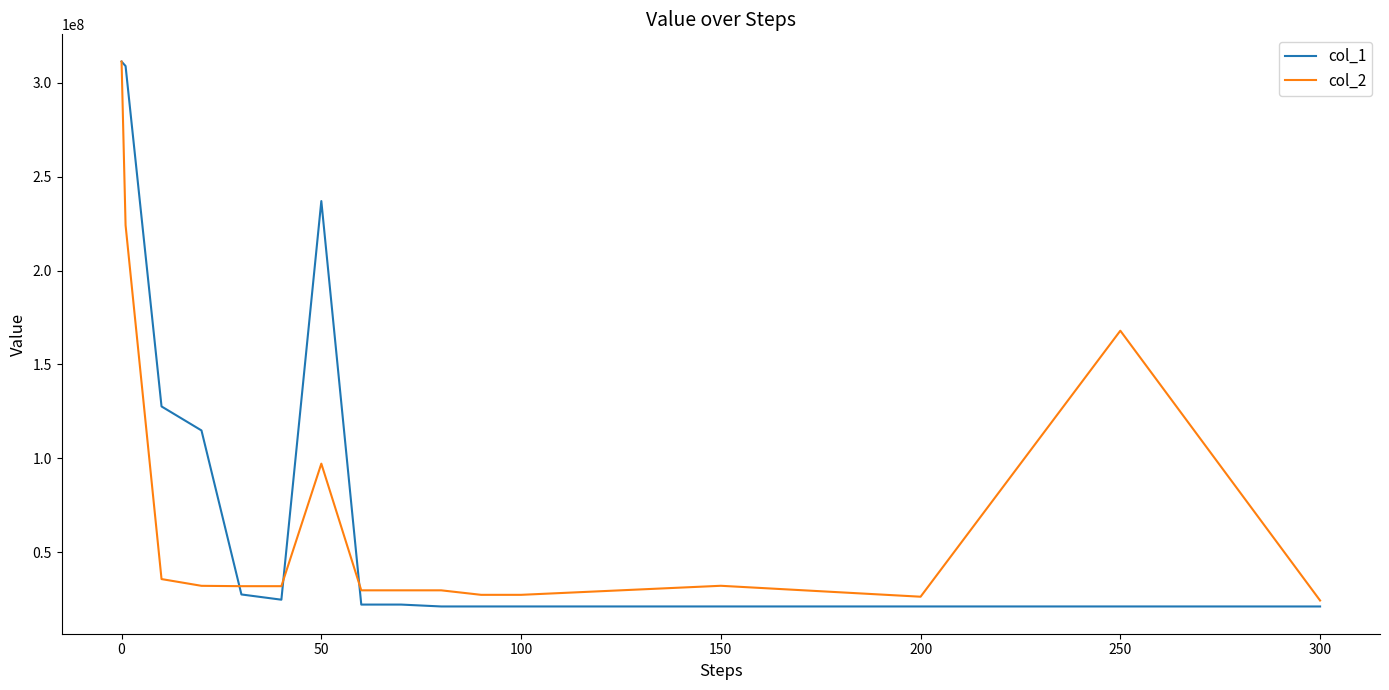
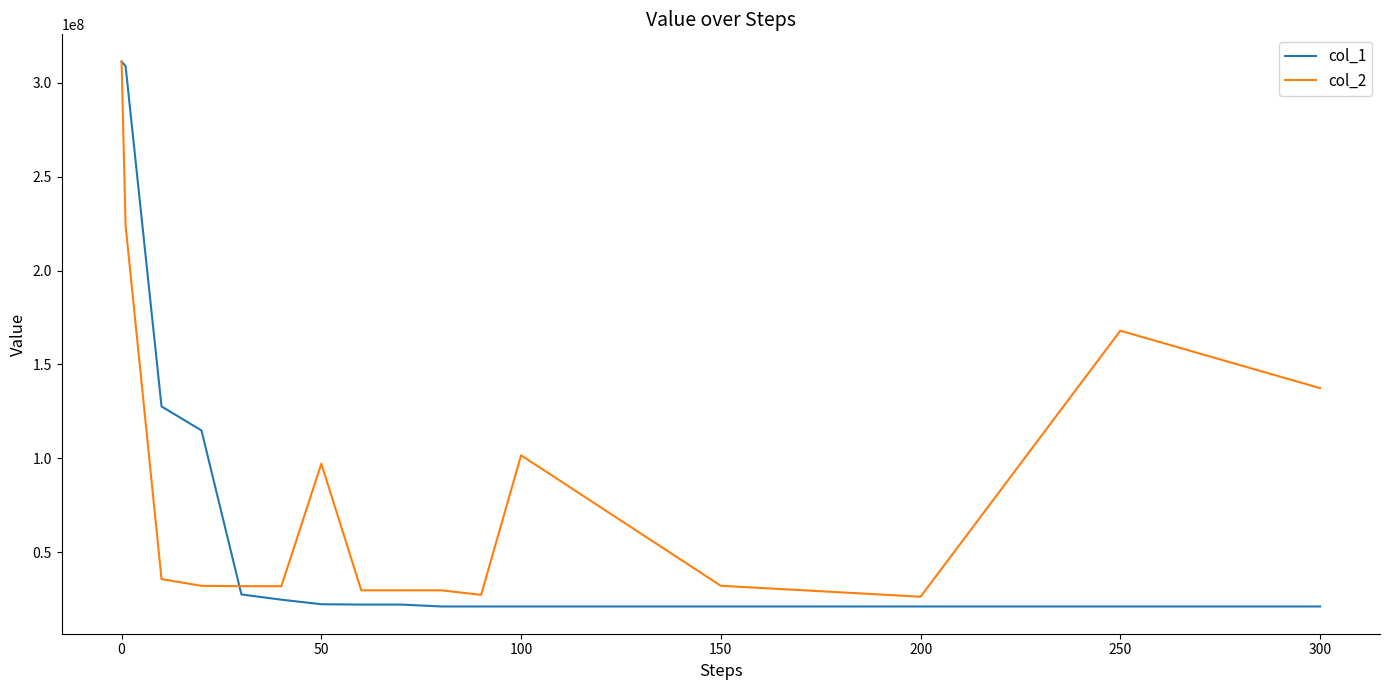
col_1, 50: 237000000 -> 22000000
col_2, 100: 27000000 -> 102000000
col_2, 300: 24000000 -> 137000000
